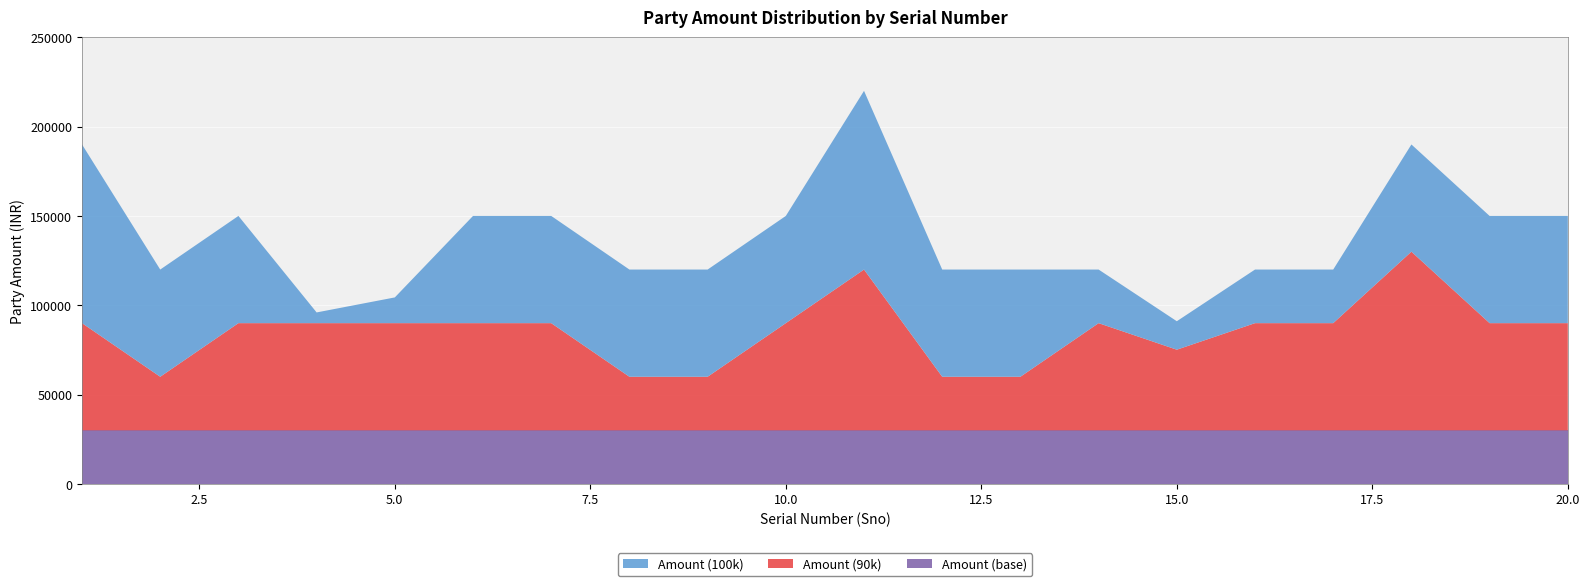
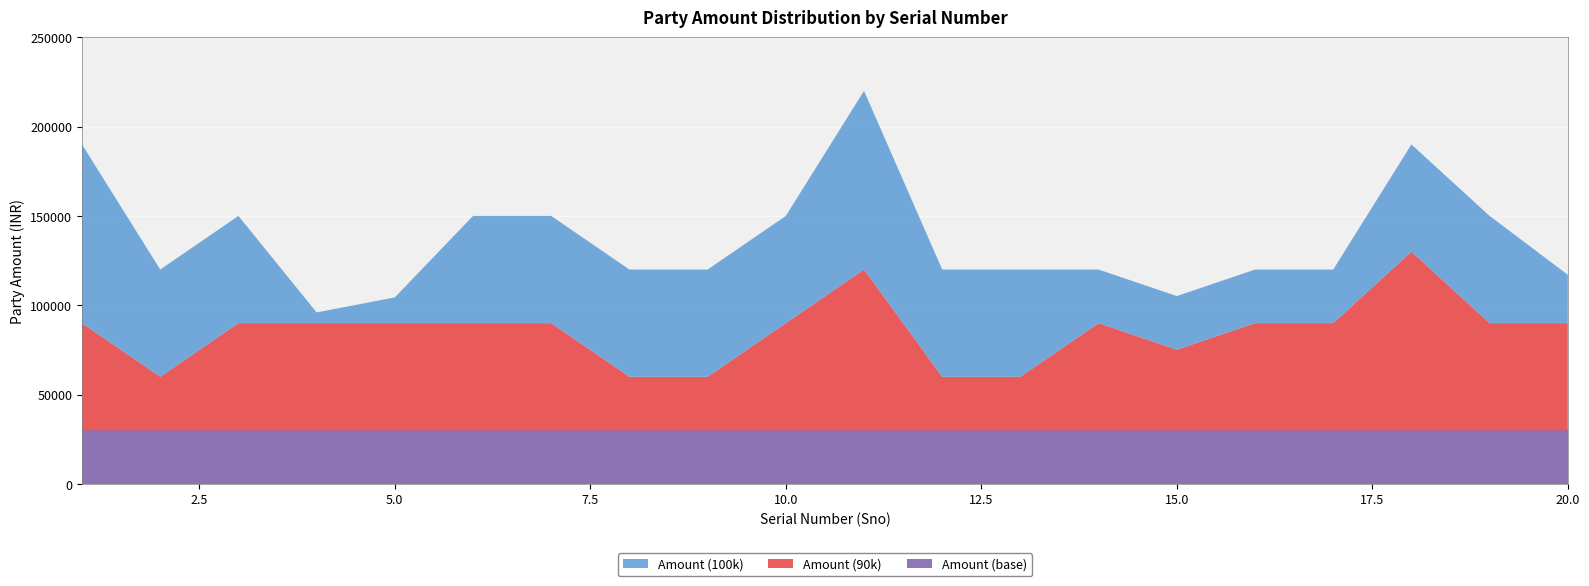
Amount (100k), 15.0: 16000 -> 30000
Amount (100k), 20.0: 60000 -> 27000
